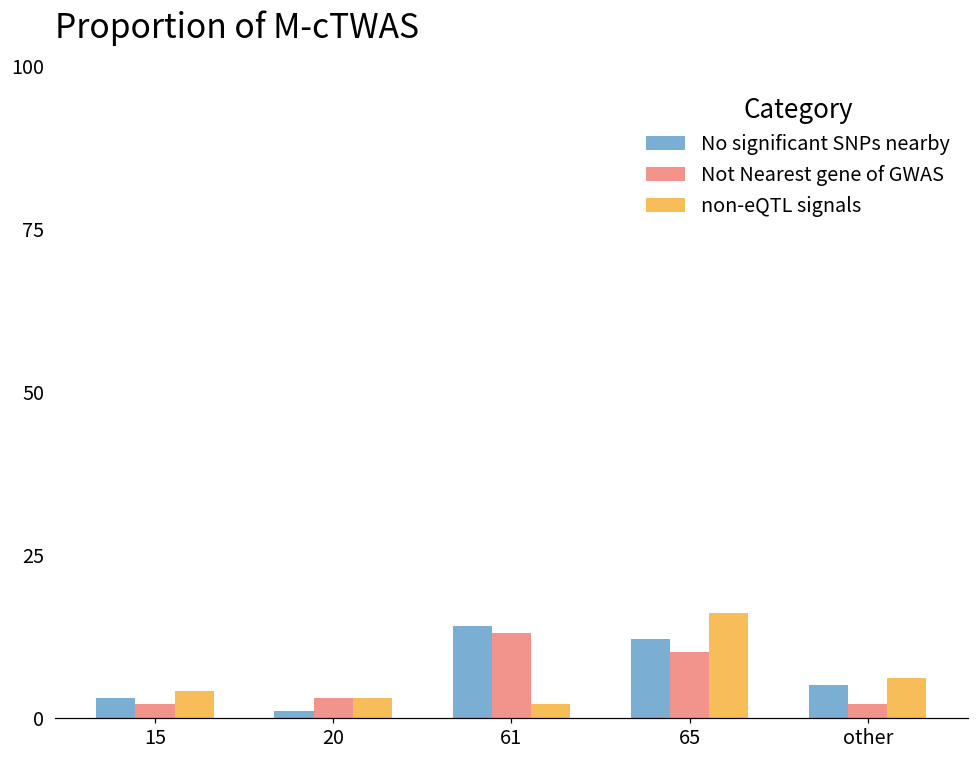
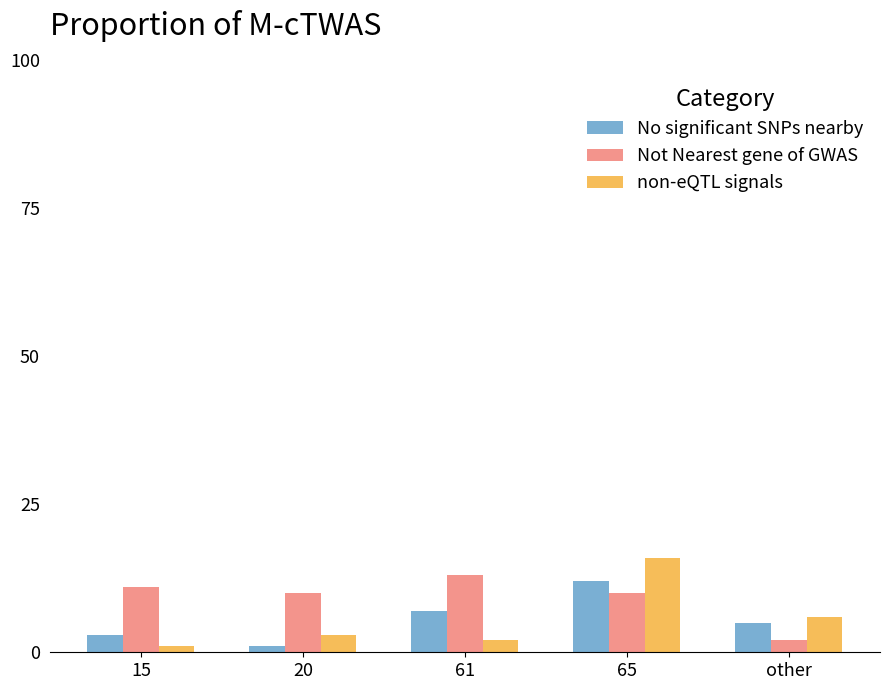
Not Nearest gene of GWAS, 15: 2 -> 11
non-eQTL signals, 15: 4 -> 1
Not Nearest gene of GWAS, 20: 3 -> 10
No significant SNPs nearby, 61: 14 -> 7
